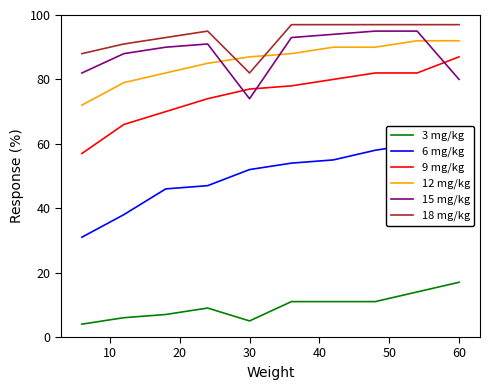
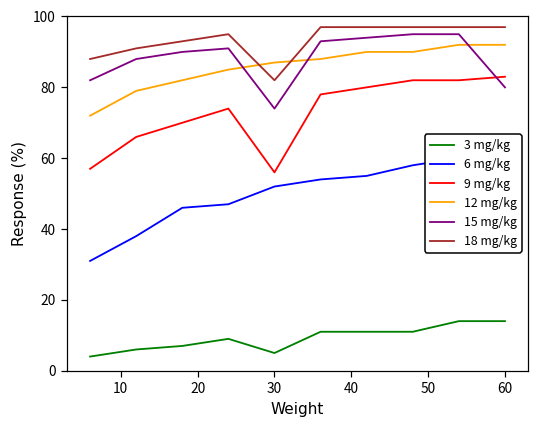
9 mg/kg, 30: 77 -> 56
3 mg/kg, 60: 17 -> 14
9 mg/kg, 60: 87 -> 83
